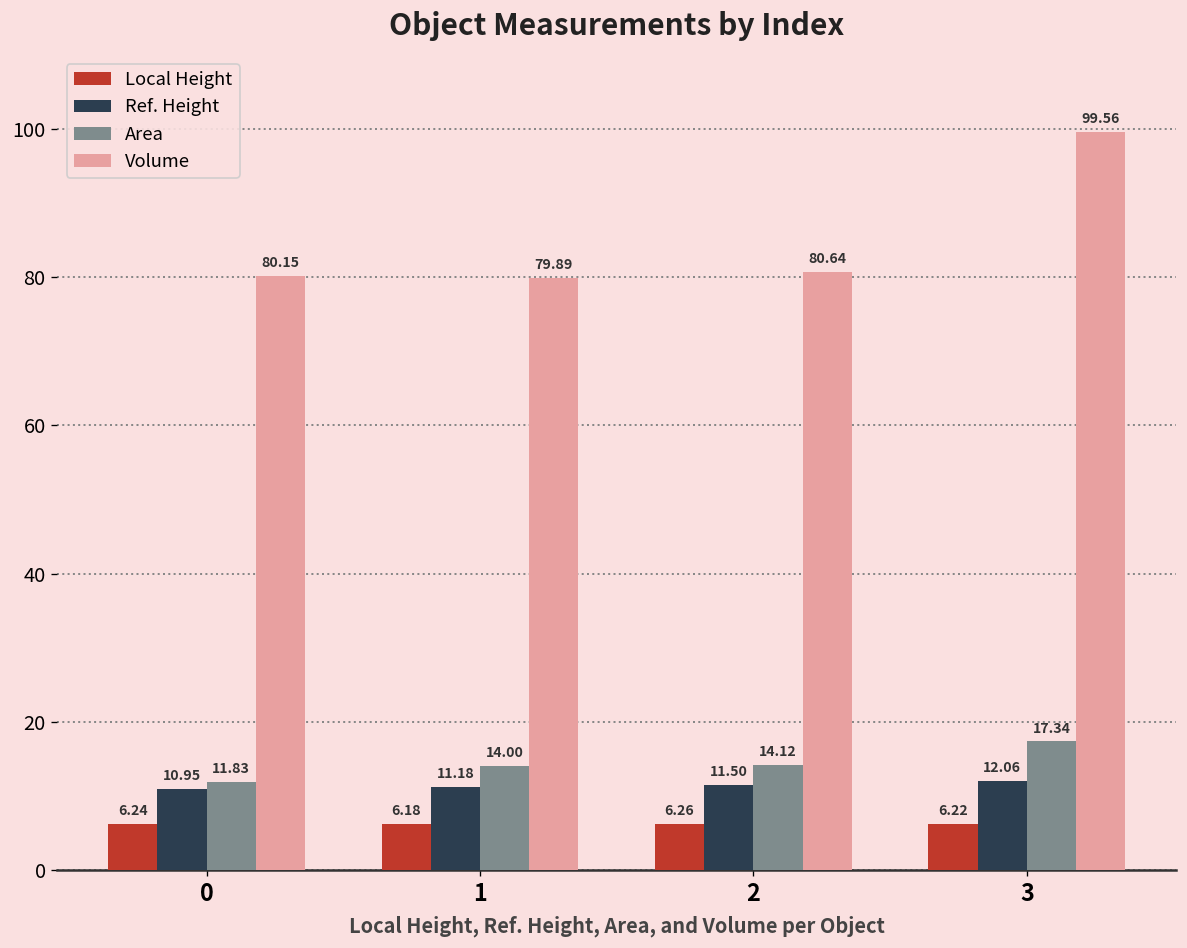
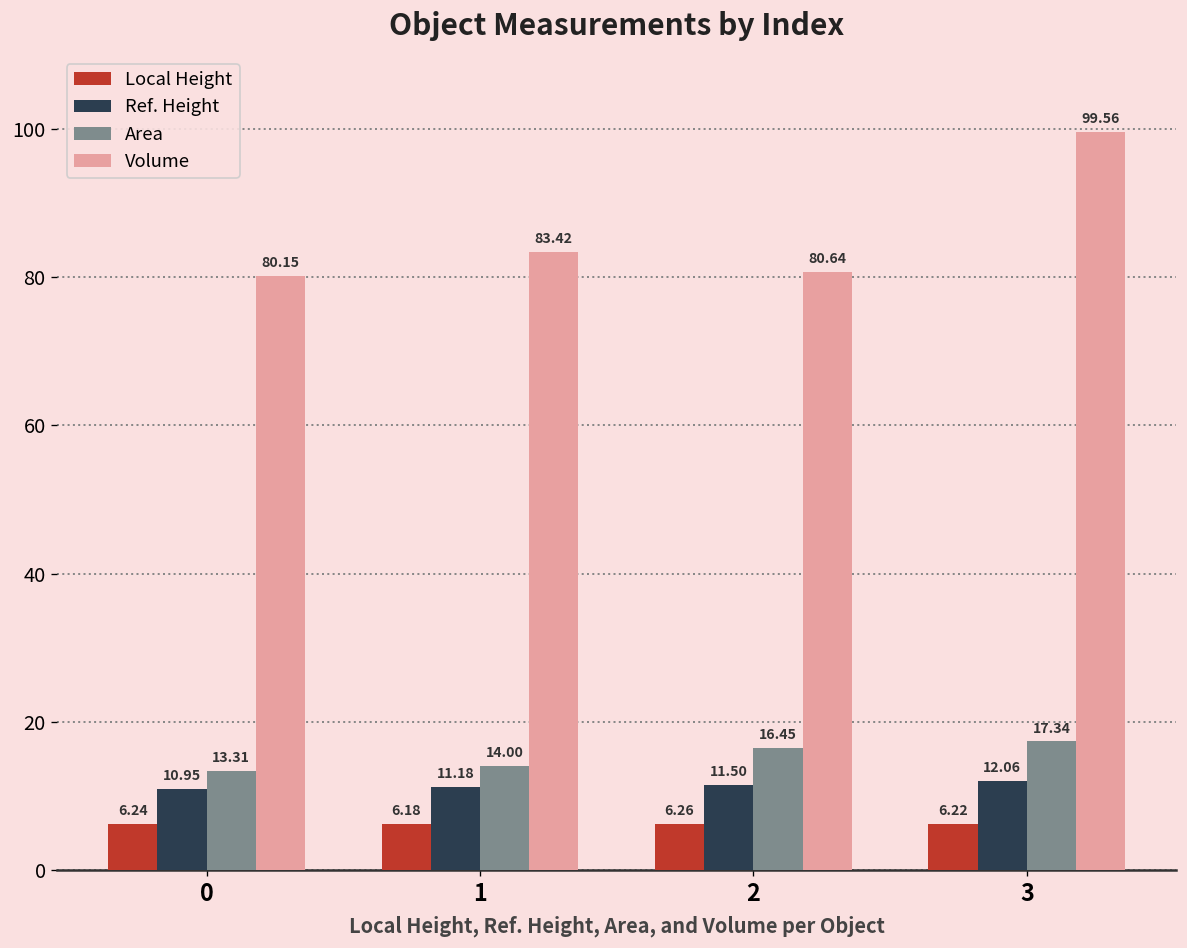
Area, 0: 11.83 -> 13.31
Volume, 1: 79.89 -> 83.42
Area, 2: 14.12 -> 16.45
